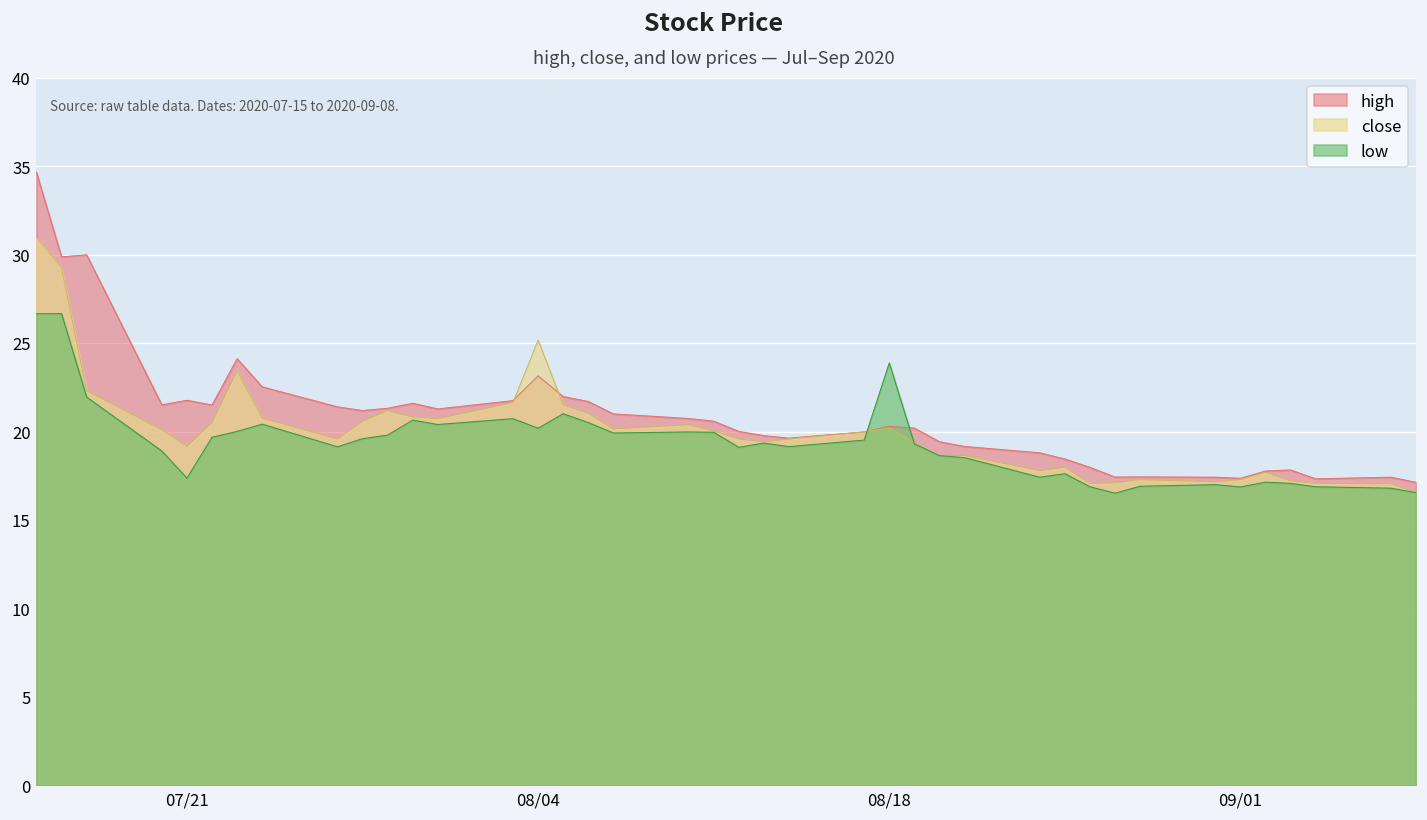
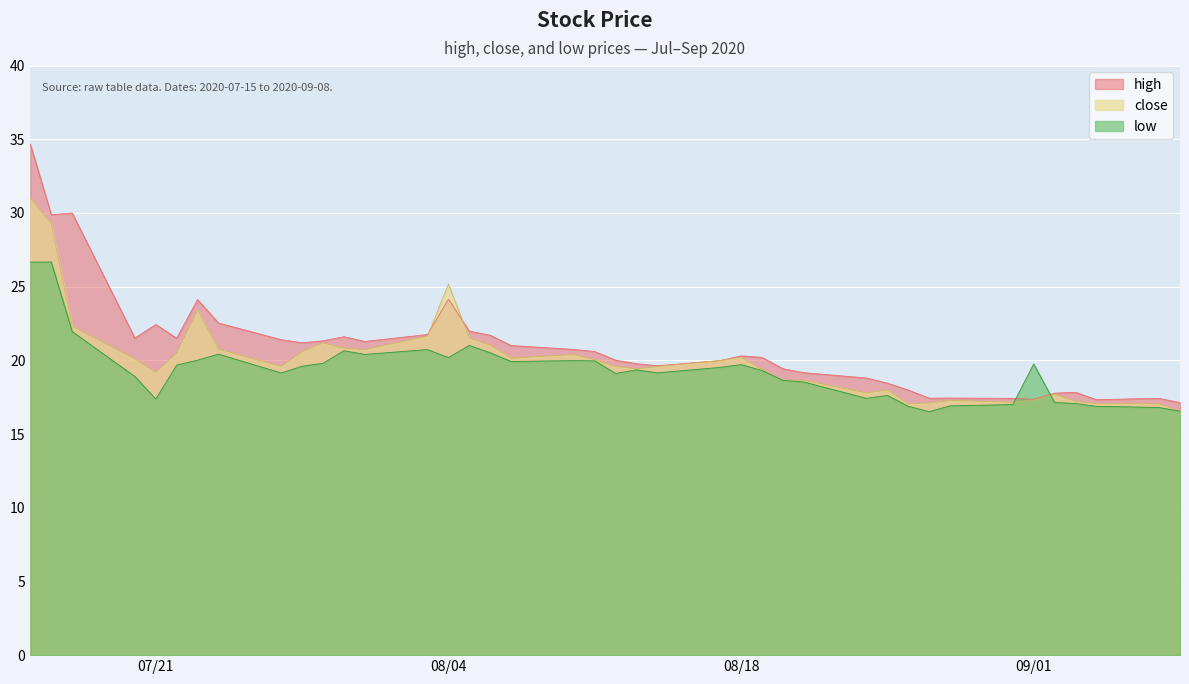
high, 07/21: 21.8 -> 22.4
high, 08/04: 23.2 -> 24.2
low, 08/18: 23.9 -> 19.7
low, 09/01: 16.9 -> 19.8
